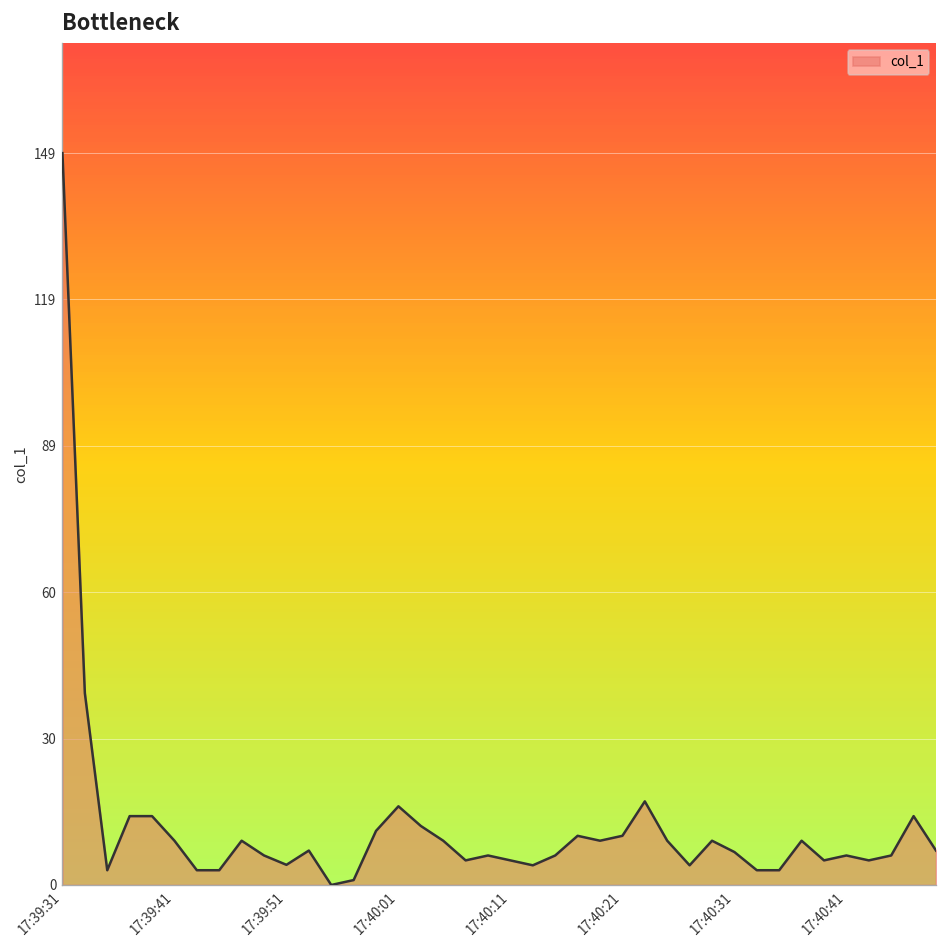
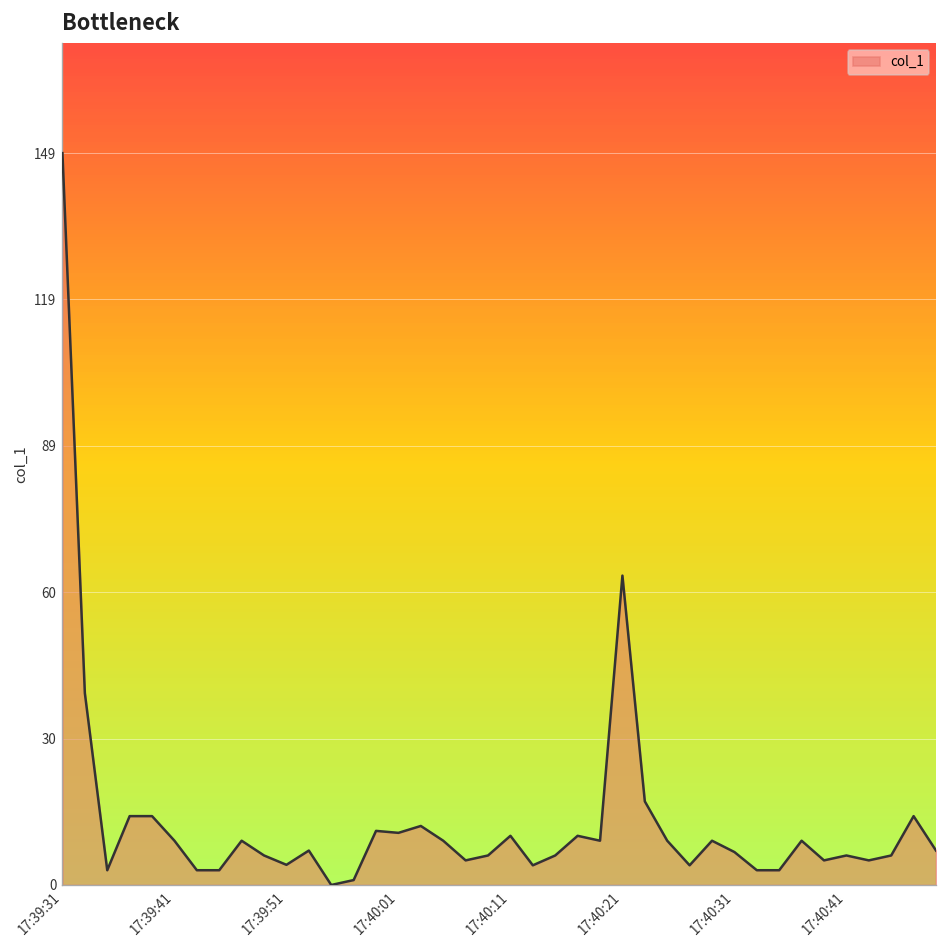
17:40:01: 16 -> 11
17:40:11: 5 -> 10
17:40:21: 10 -> 63
